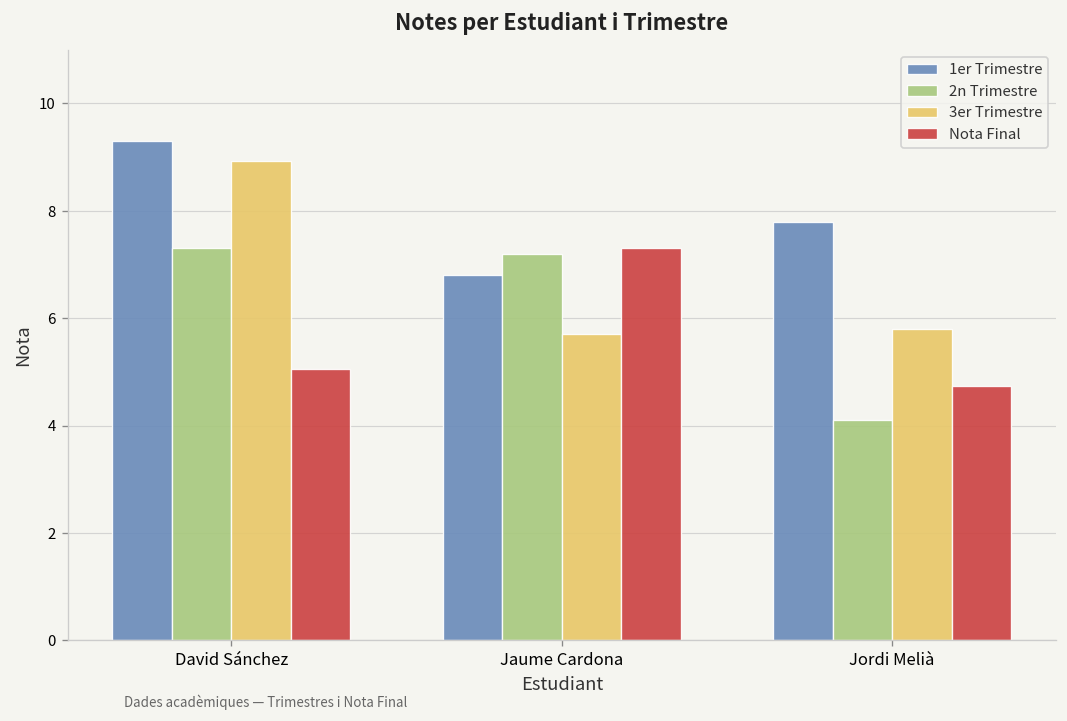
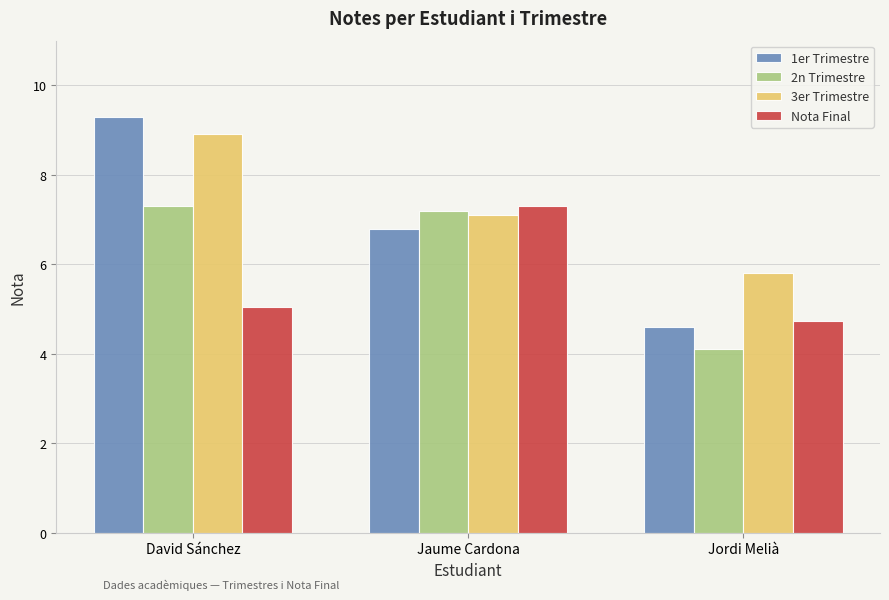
3er Trimestre, Jaume Cardona: 5.7 -> 7.1
1er Trimestre, Jordi Melià: 7.8 -> 4.6
